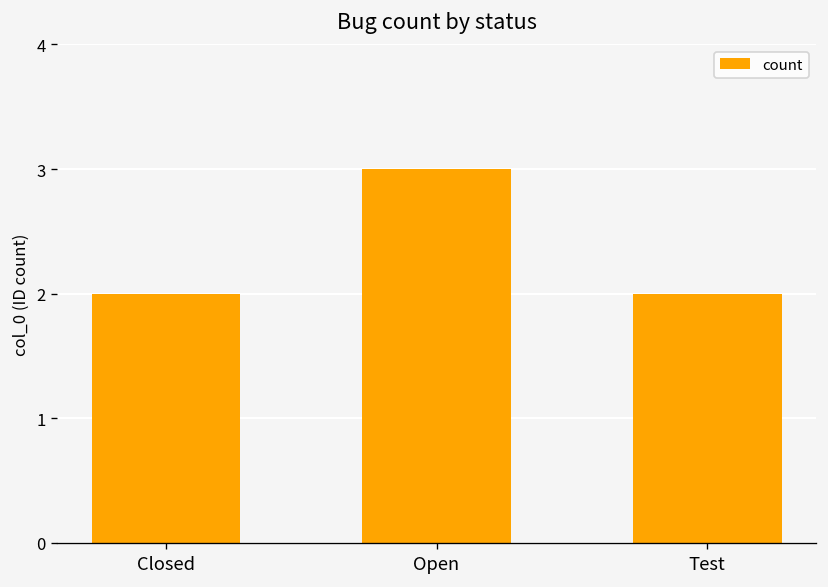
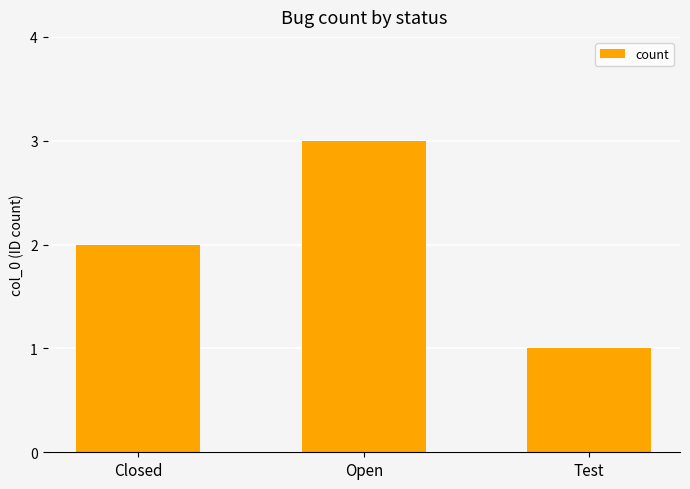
Test: 2 -> 1
